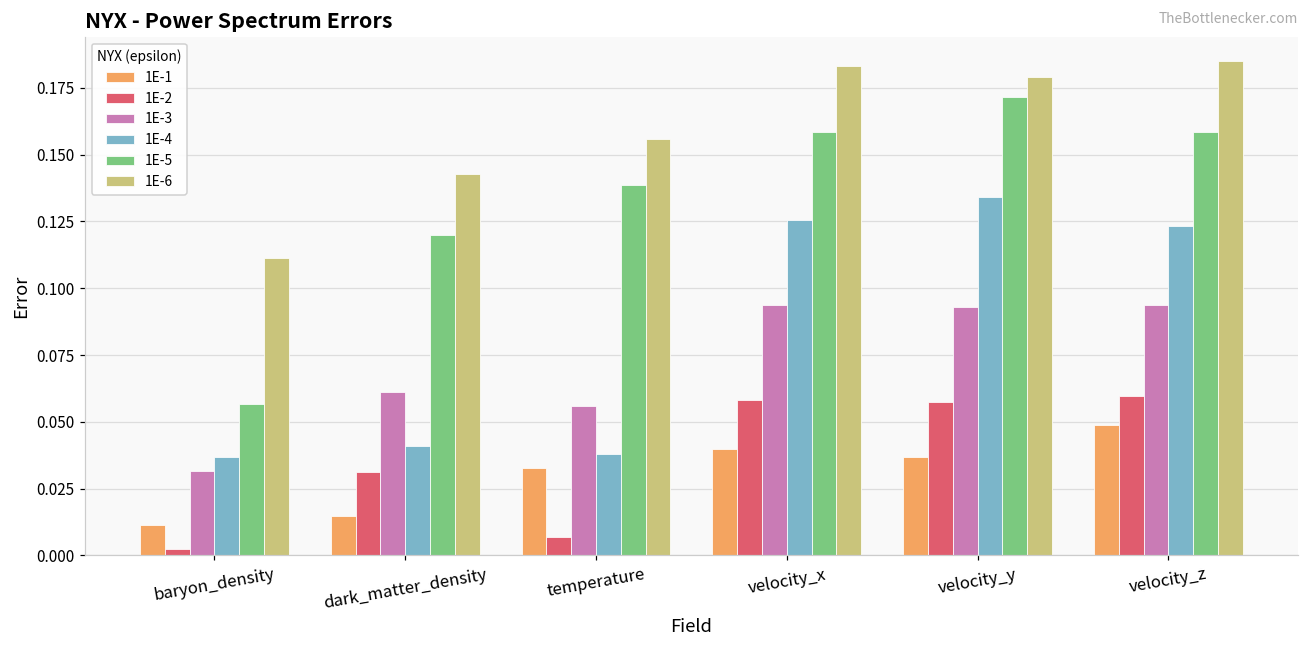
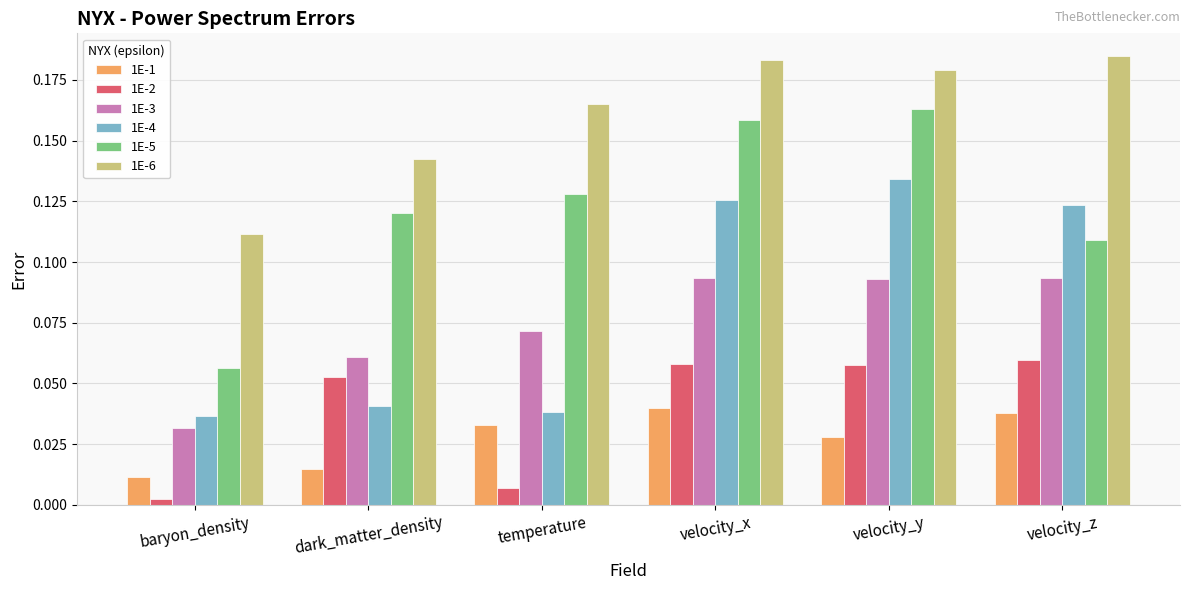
1E-2, dark_matter_density: 0.031 -> 0.053
1E-3, temperature: 0.056 -> 0.072
1E-5, temperature: 0.139 -> 0.128
1E-6, temperature: 0.156 -> 0.165
1E-1, velocity_y: 0.037 -> 0.028
1E-5, velocity_y: 0.172 -> 0.163
1E-1, velocity_z: 0.049 -> 0.038
1E-5, velocity_z: 0.159 -> 0.109
